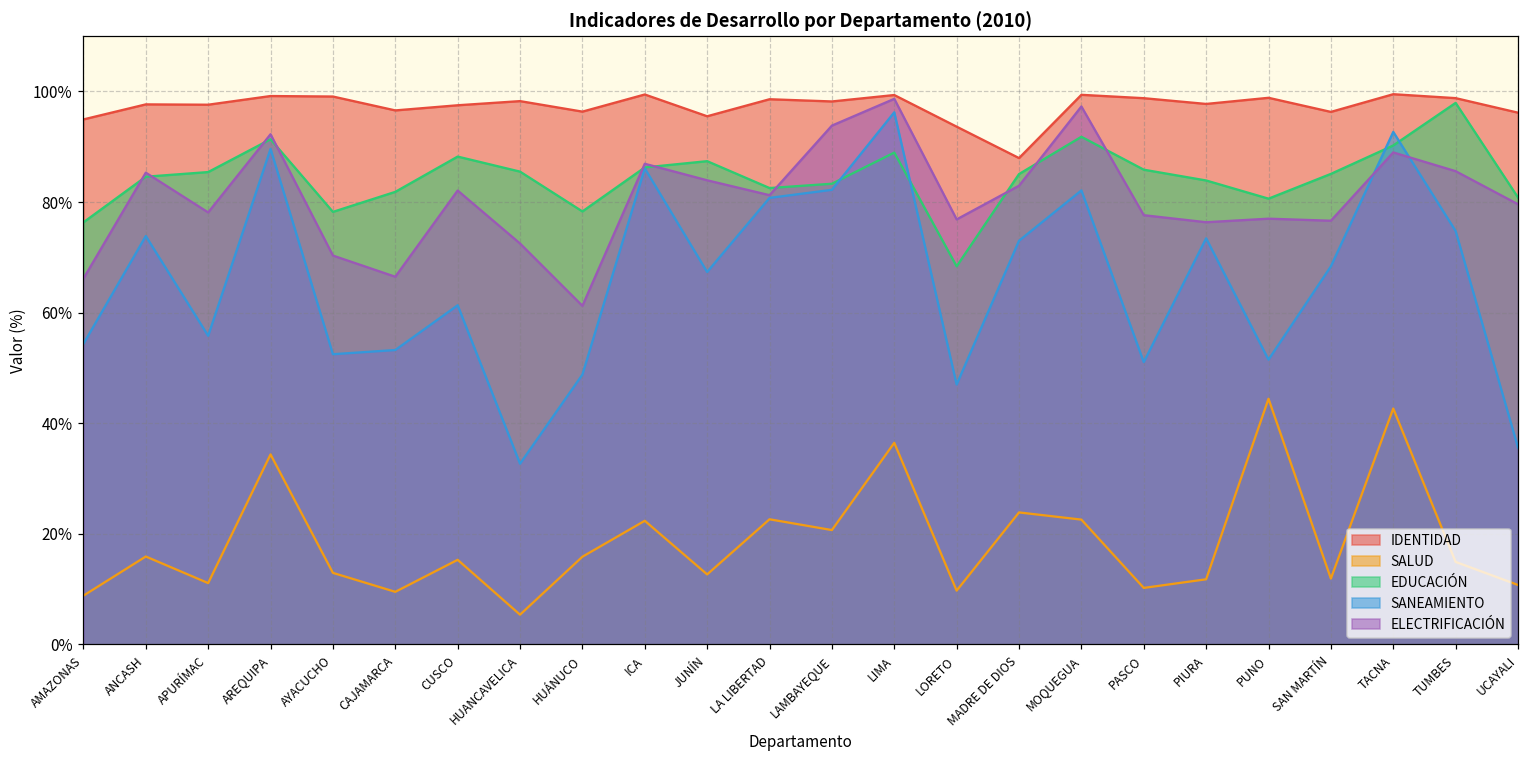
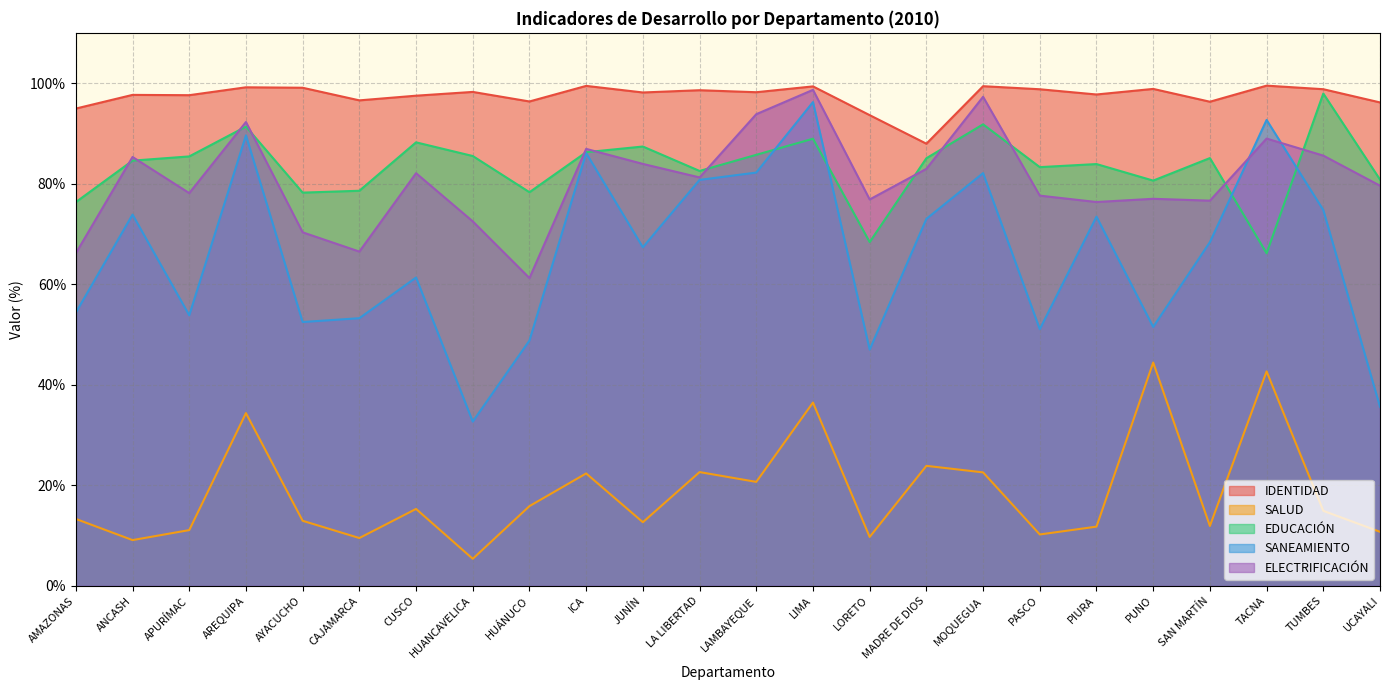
SALUD, AMAZONAS: 9% -> 13%
SALUD, ANCASH: 16% -> 9%
SANEAMIENTO, APURÍMAC: 56% -> 54%
EDUCACIÓN, CAJAMARCA: 82% -> 79%
IDENTIDAD, JUNÍN: 96% -> 98%
EDUCACIÓN, LAMBAYEQUE: 83% -> 86%
EDUCACIÓN, PASCO: 86% -> 83%
EDUCACIÓN, TACNA: 90% -> 66%
